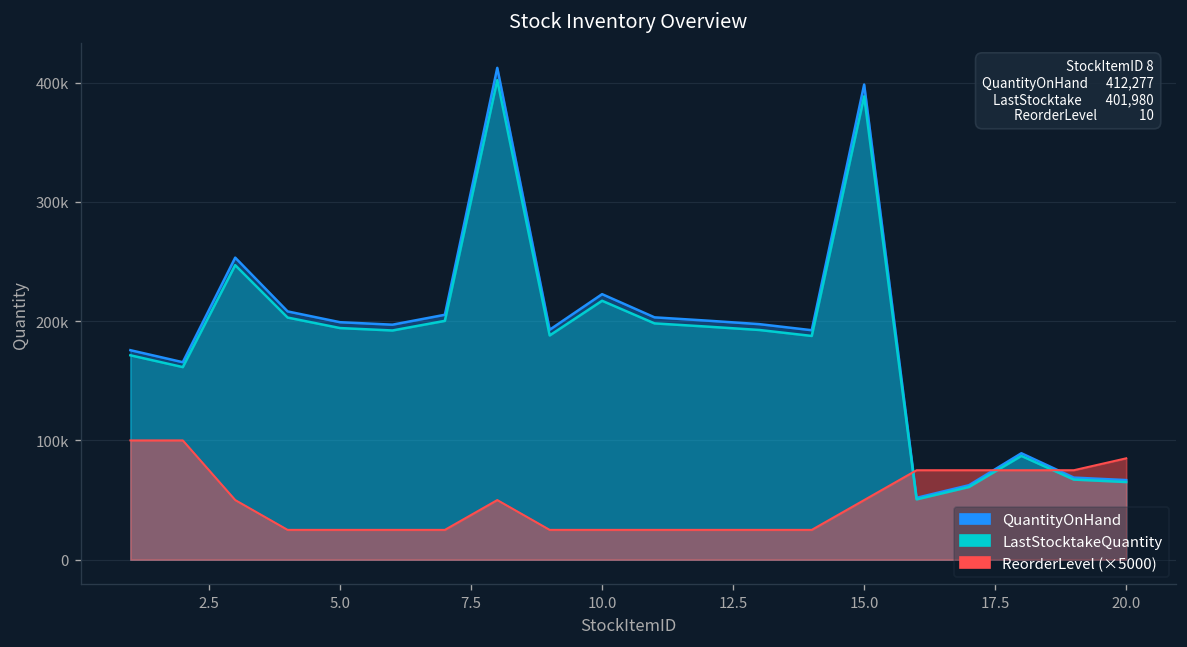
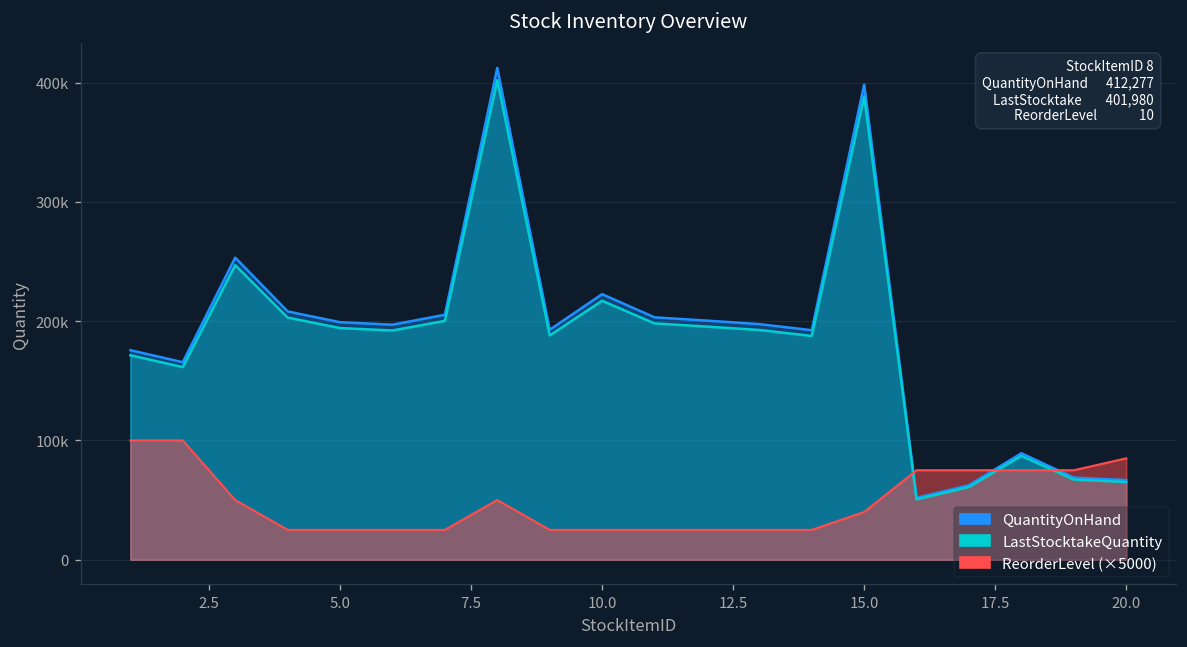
ReorderLevel (×5000), 15.0: 50000 -> 40000
